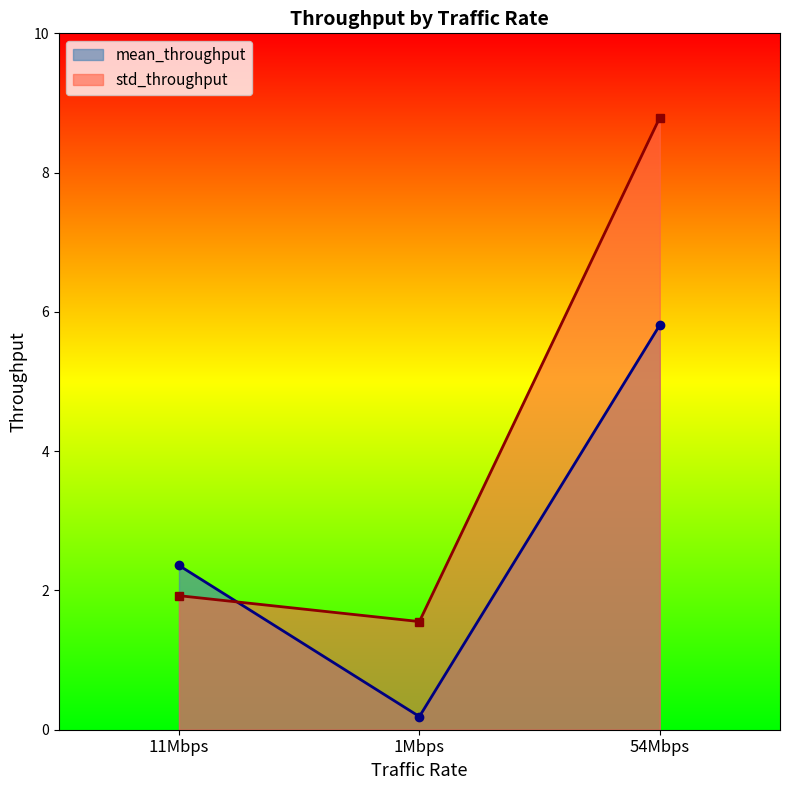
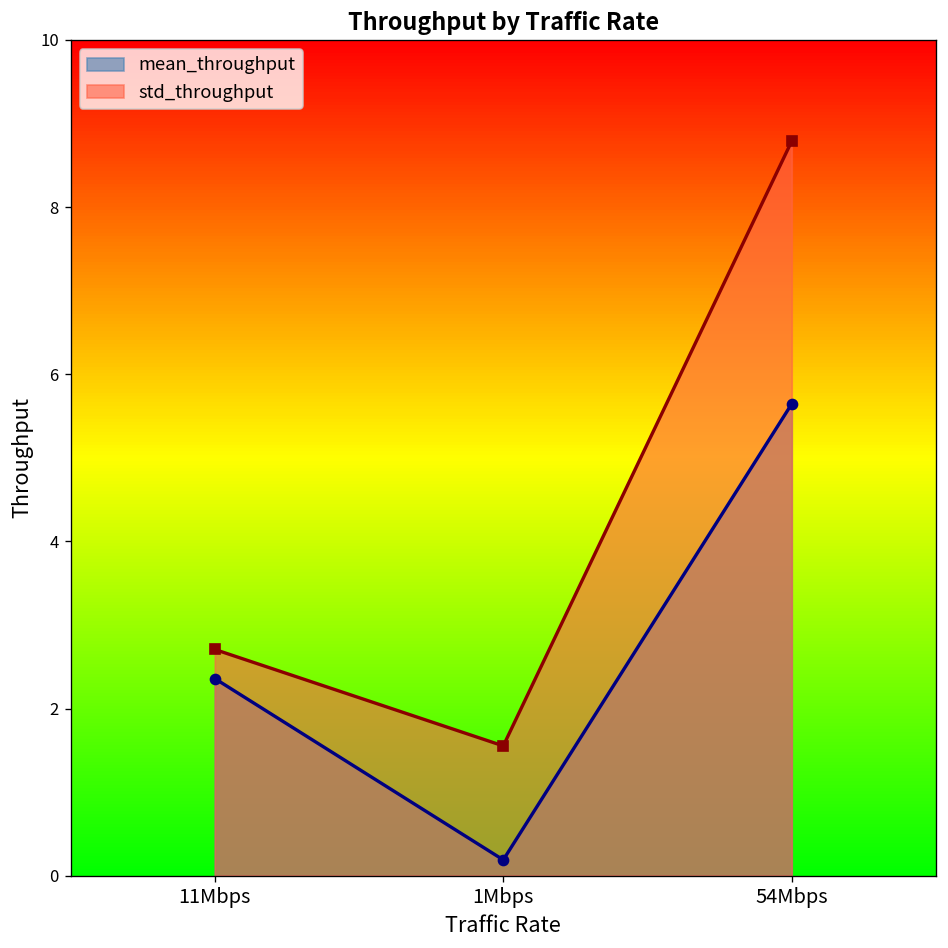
std_throughput, 11Mbps: 1.9 -> 2.7
mean_throughput, 54Mbps: 5.8 -> 5.6
